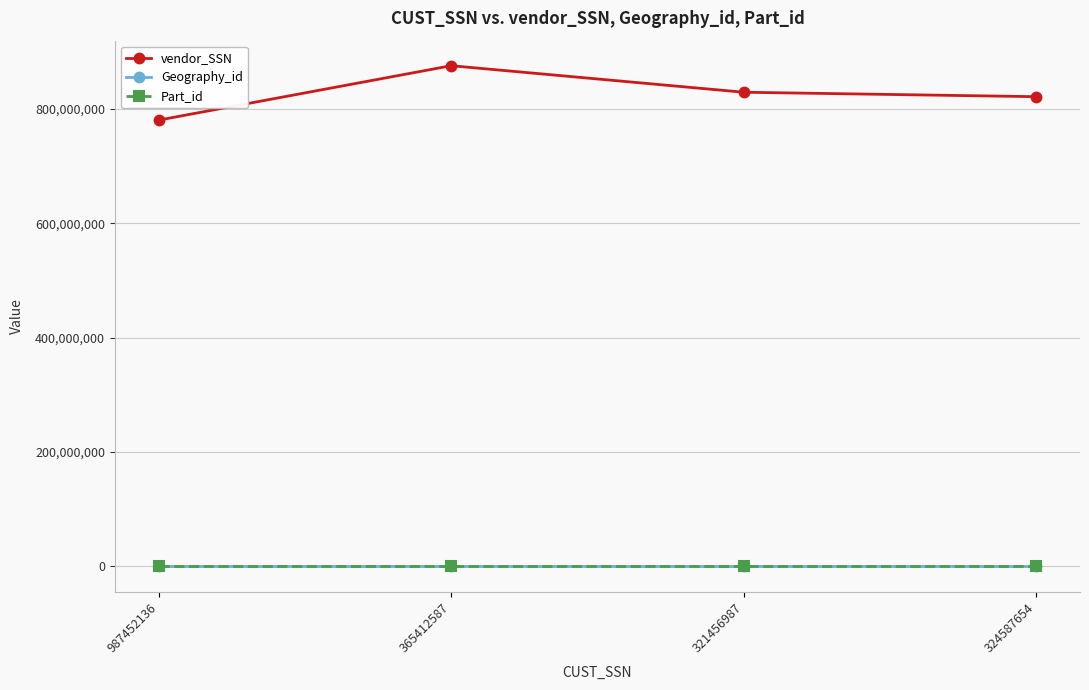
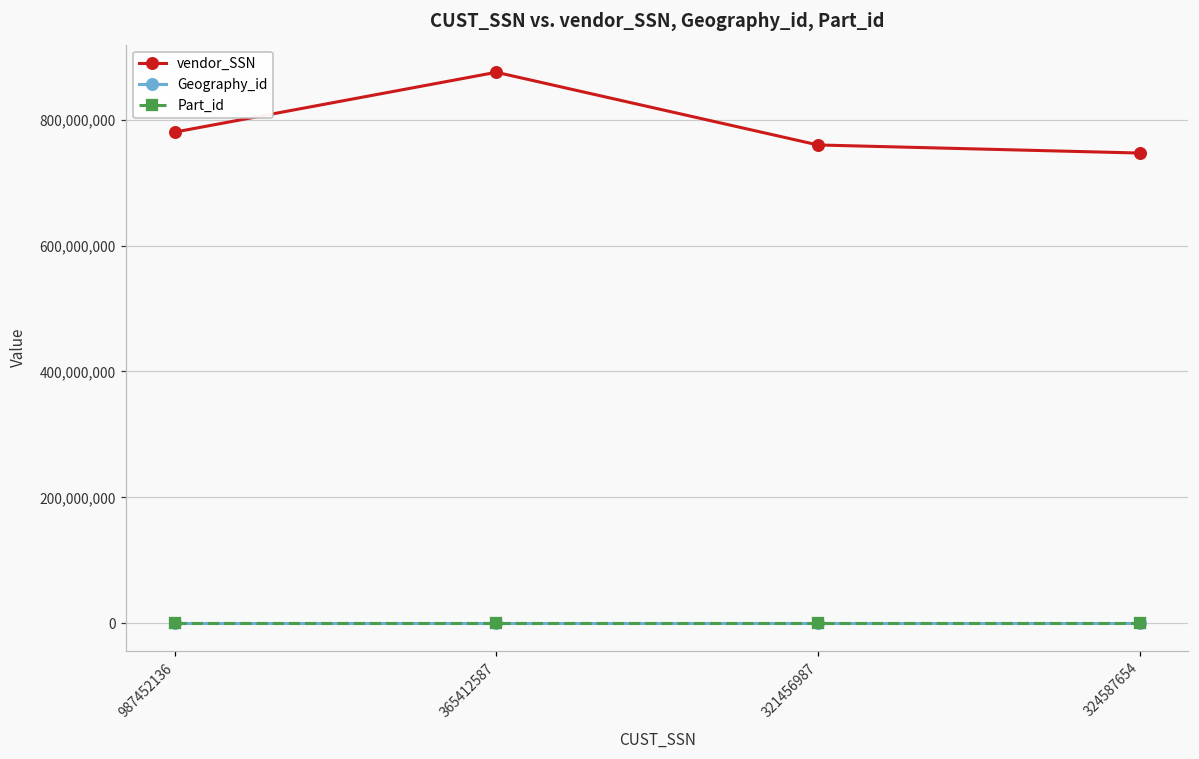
vendor_SSN, 321456987: 830,000,000 -> 760,000,000
vendor_SSN, 324587654: 820,000,000 -> 750,000,000
